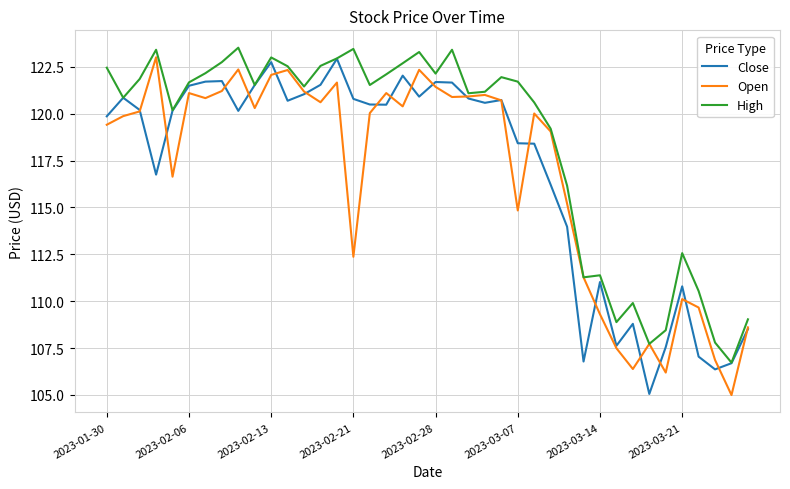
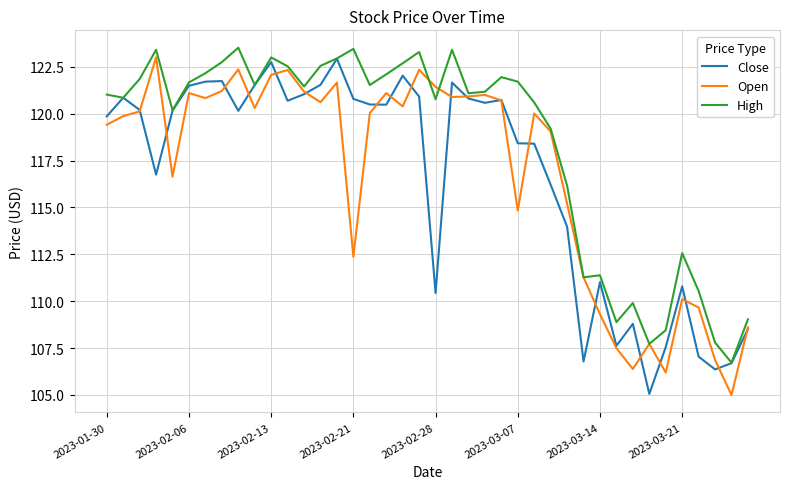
High, 2023-01-30: 122.5 -> 121.0
Close, 2023-02-28: 121.7 -> 110.4
High, 2023-02-28: 122.1 -> 120.8
